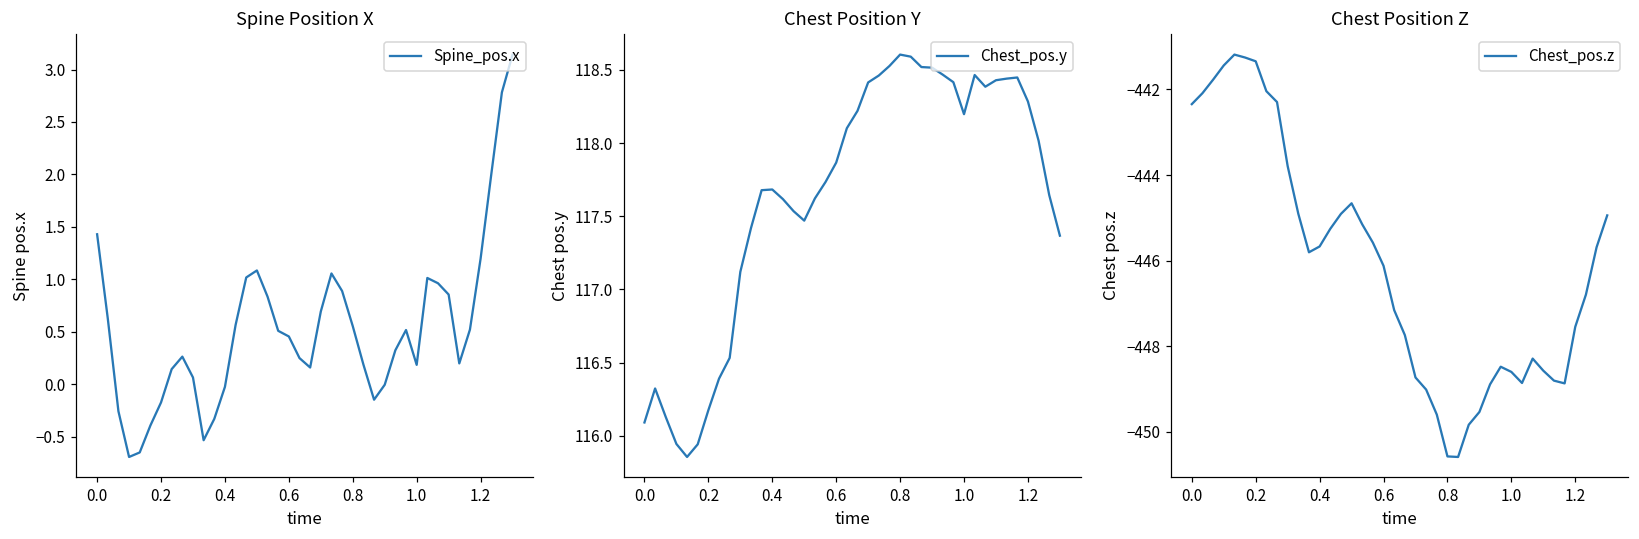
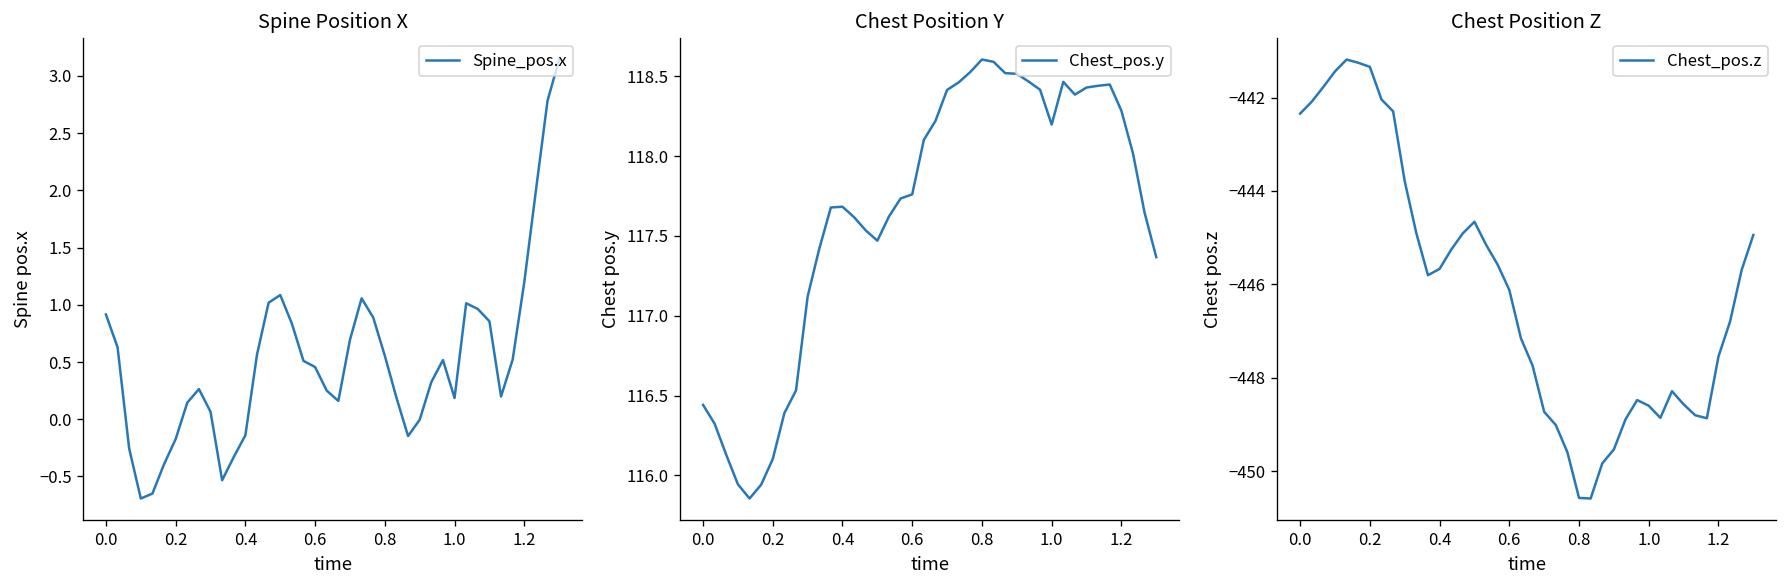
Spine Position X, 0.0: 1.4 -> 0.9
Spine Position X, 0.4: 0.0 -> -0.1
Chest Position Y, 0.0: 116.09 -> 116.44
Chest Position Y, 0.2: 116.17 -> 116.10
Chest Position Y, 0.6: 117.87 -> 117.76
